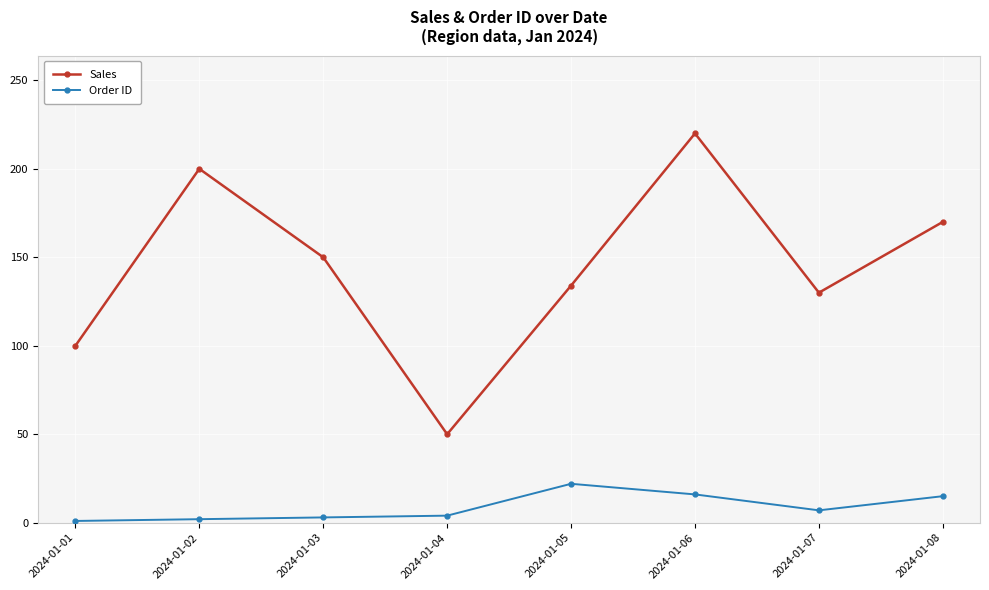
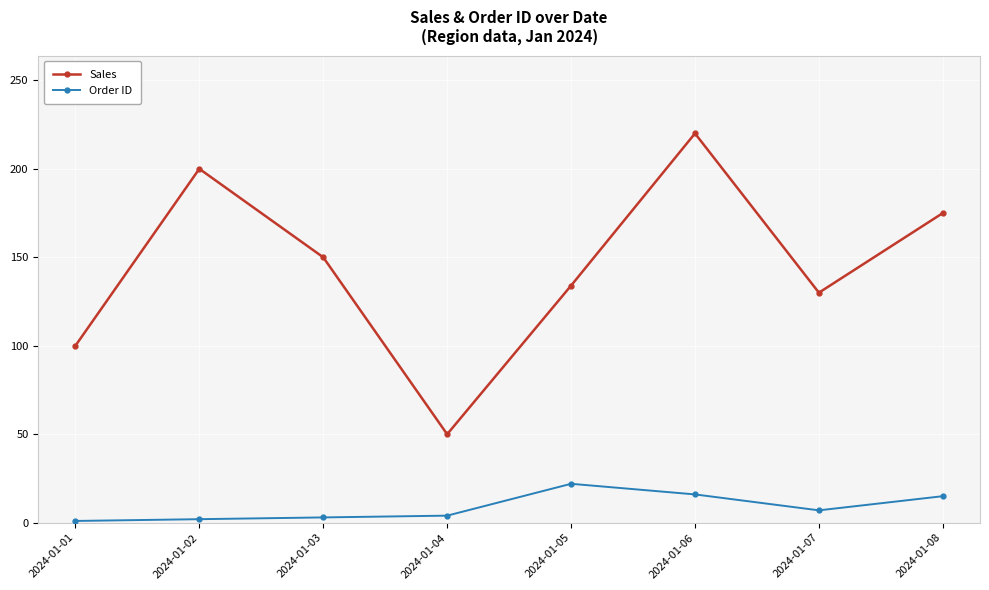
Sales, 2024-01-08: 170 -> 175
